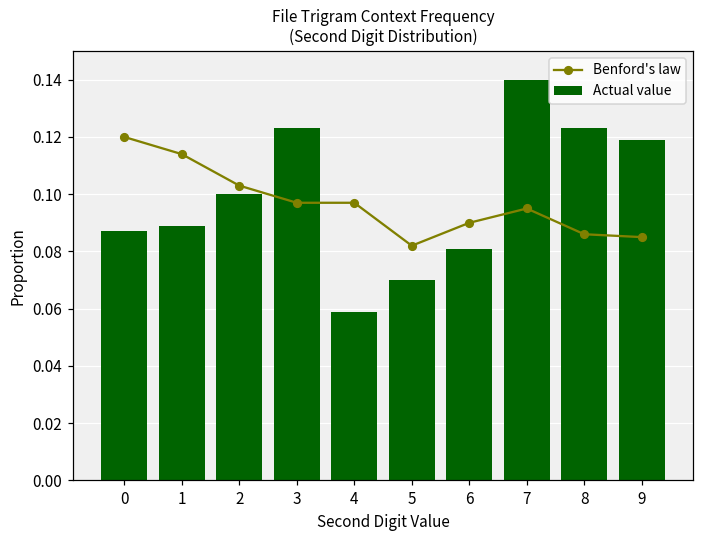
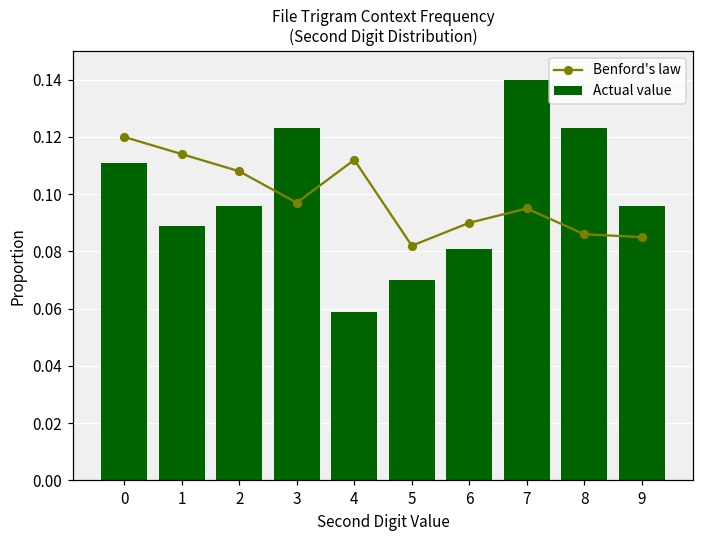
Actual value, 0: 0.087 -> 0.111
Benford's law, 2: 0.103 -> 0.108
Actual value, 2: 0.100 -> 0.096
Benford's law, 4: 0.097 -> 0.112
Actual value, 9: 0.119 -> 0.096
